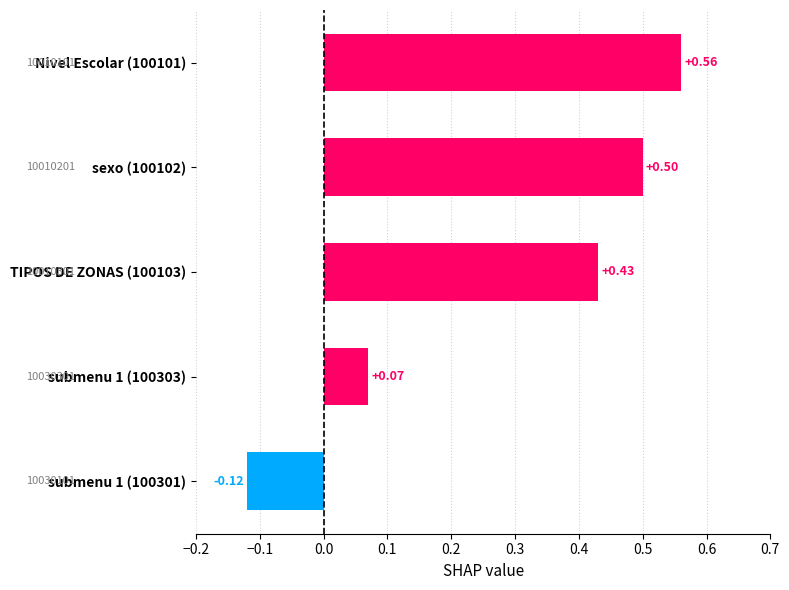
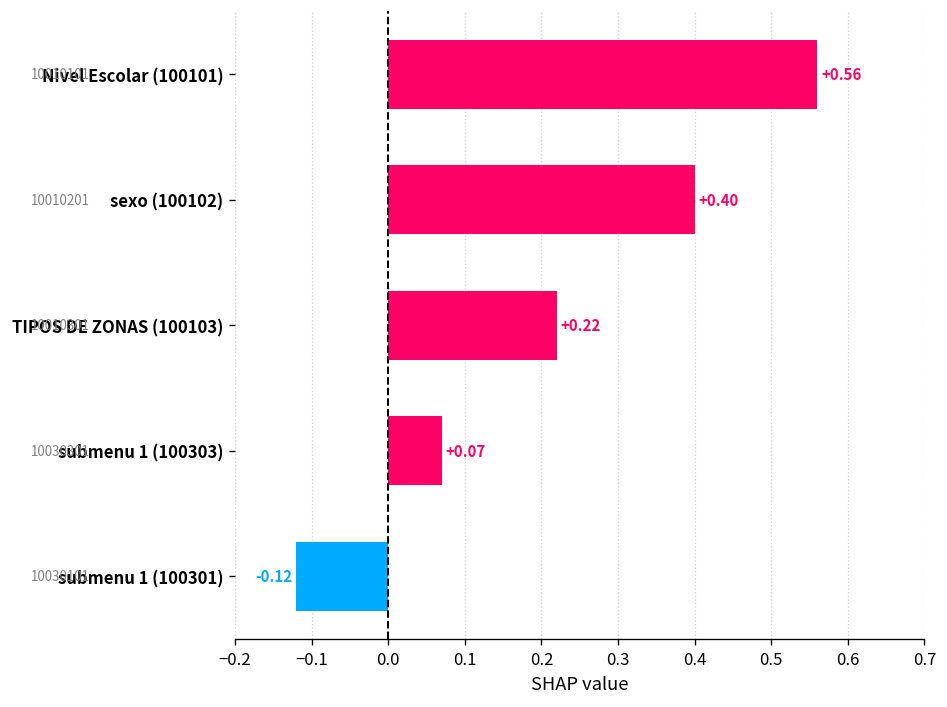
sexo (100102): +0.50 -> +0.40
TIPOS DE ZONAS (100103): +0.43 -> +0.22
